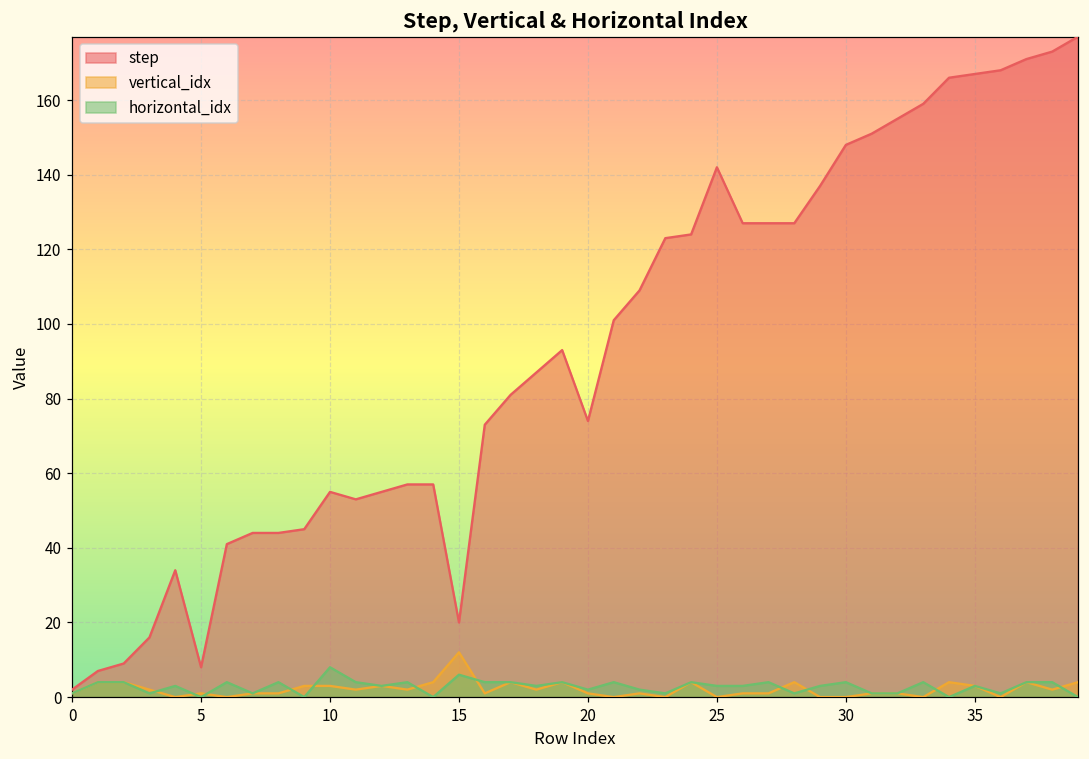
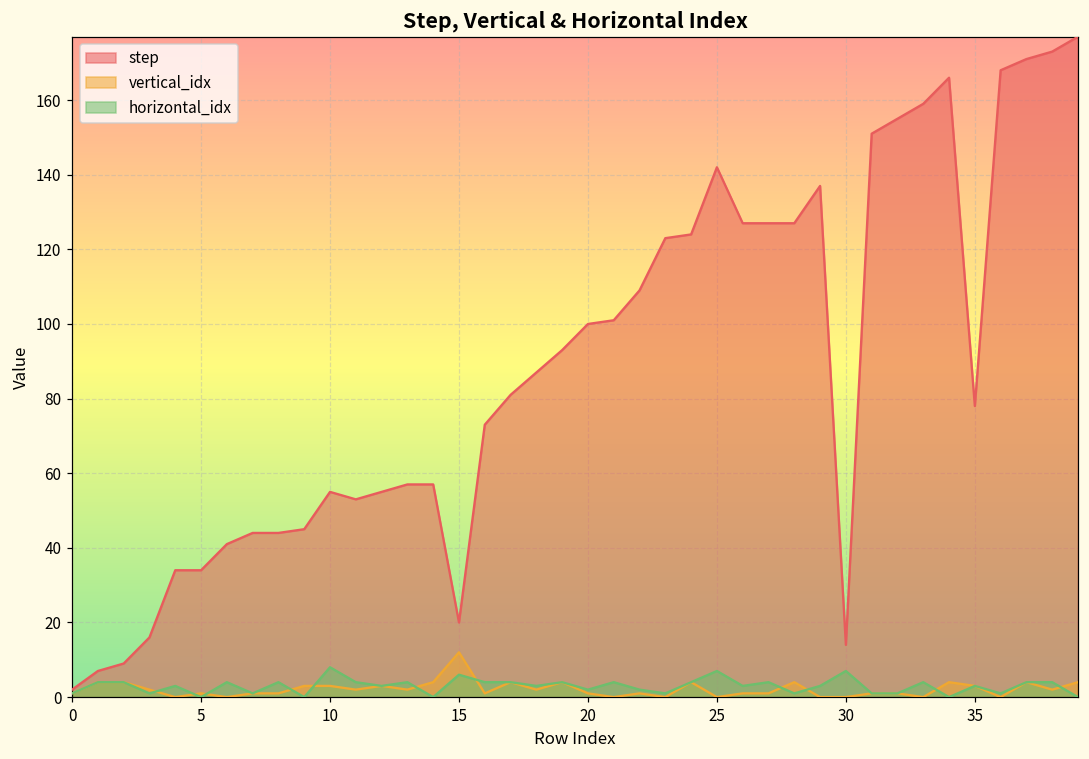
step, 5: 8 -> 34
step, 20: 74 -> 100
horizontal_idx, 25: 3 -> 7
step, 30: 148 -> 14
horizontal_idx, 30: 4 -> 7
step, 35: 167 -> 78
